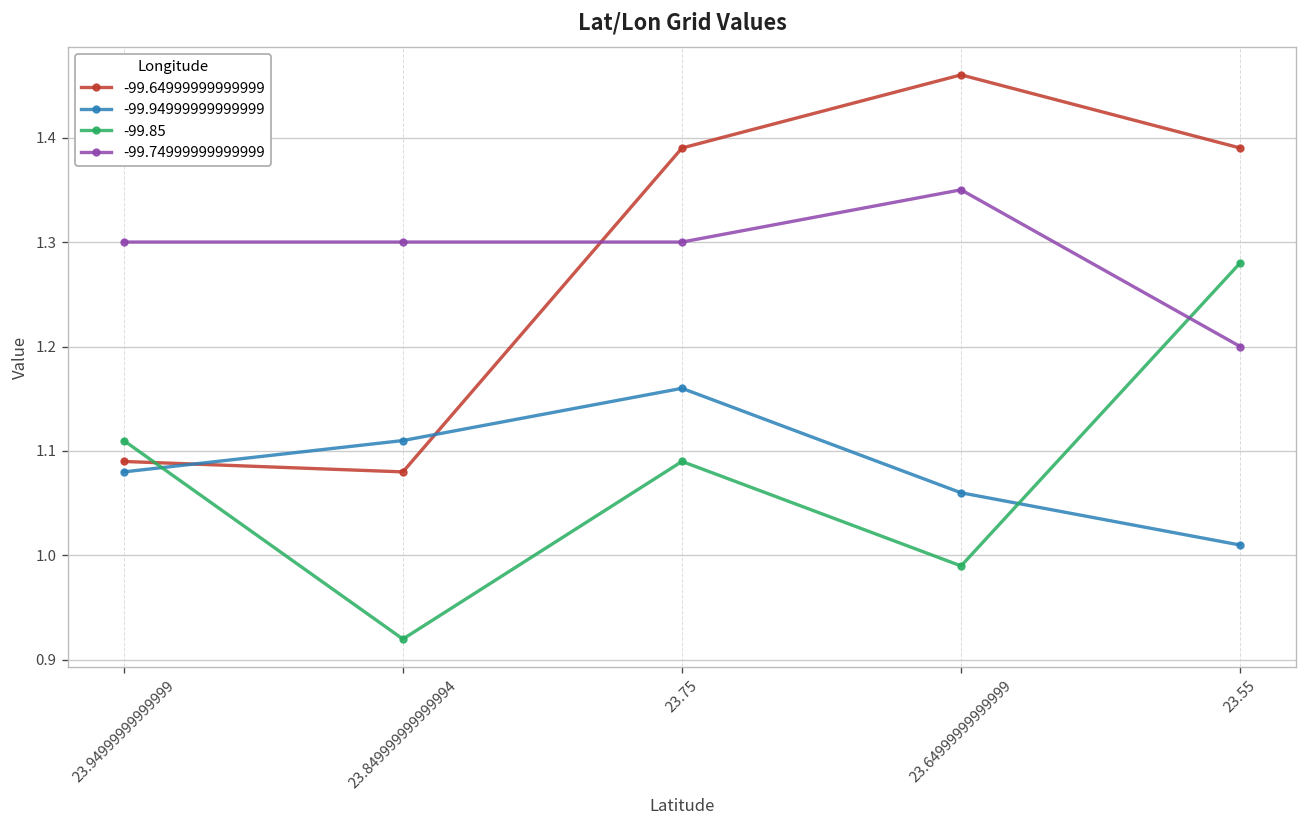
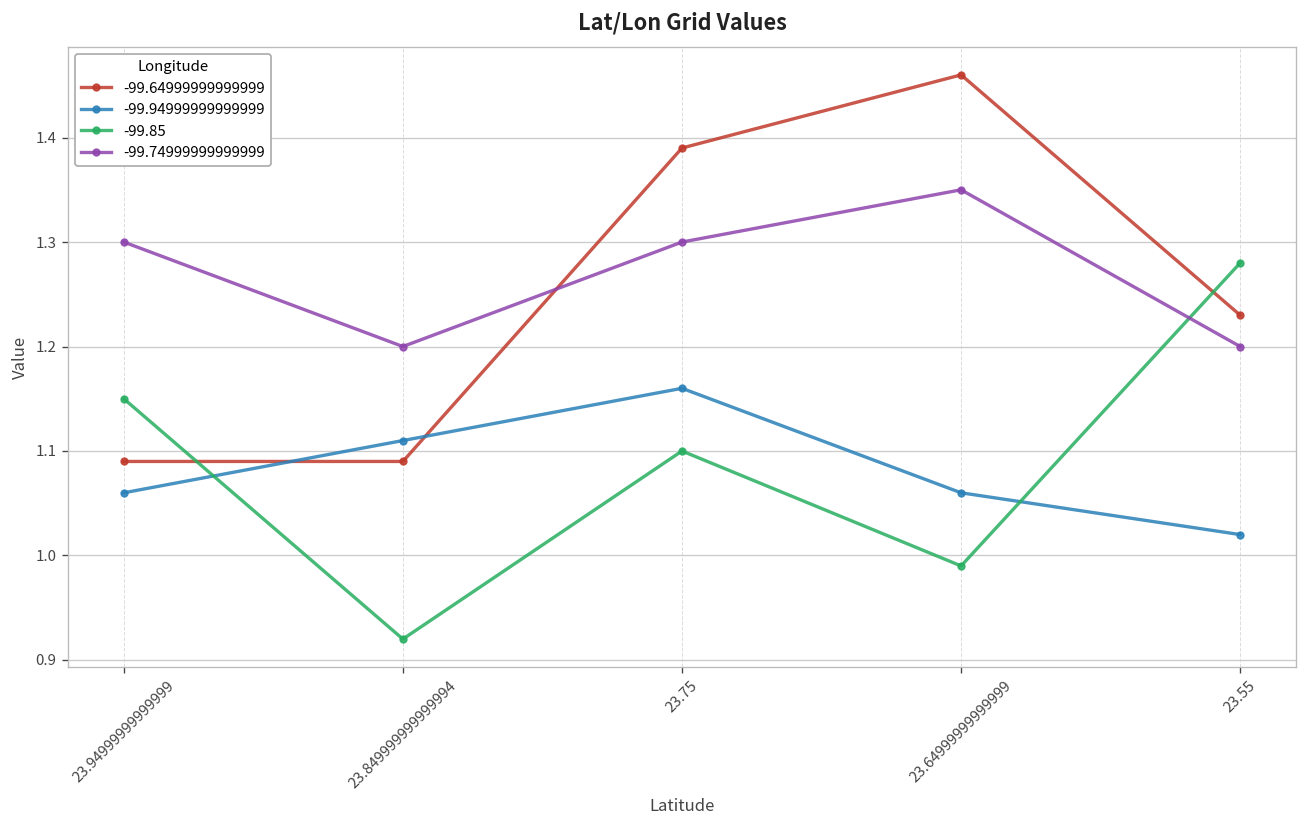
-99.94999999999999, 23.94999999999999: 1.08 -> 1.06
-99.85, 23.94999999999999: 1.11 -> 1.15
-99.64999999999999, 23.849999999999994: 1.08 -> 1.09
-99.74999999999999, 23.849999999999994: 1.3 -> 1.2
-99.85, 23.75: 1.09 -> 1.10
-99.64999999999999, 23.55: 1.39 -> 1.23
-99.94999999999999, 23.55: 1.01 -> 1.02
